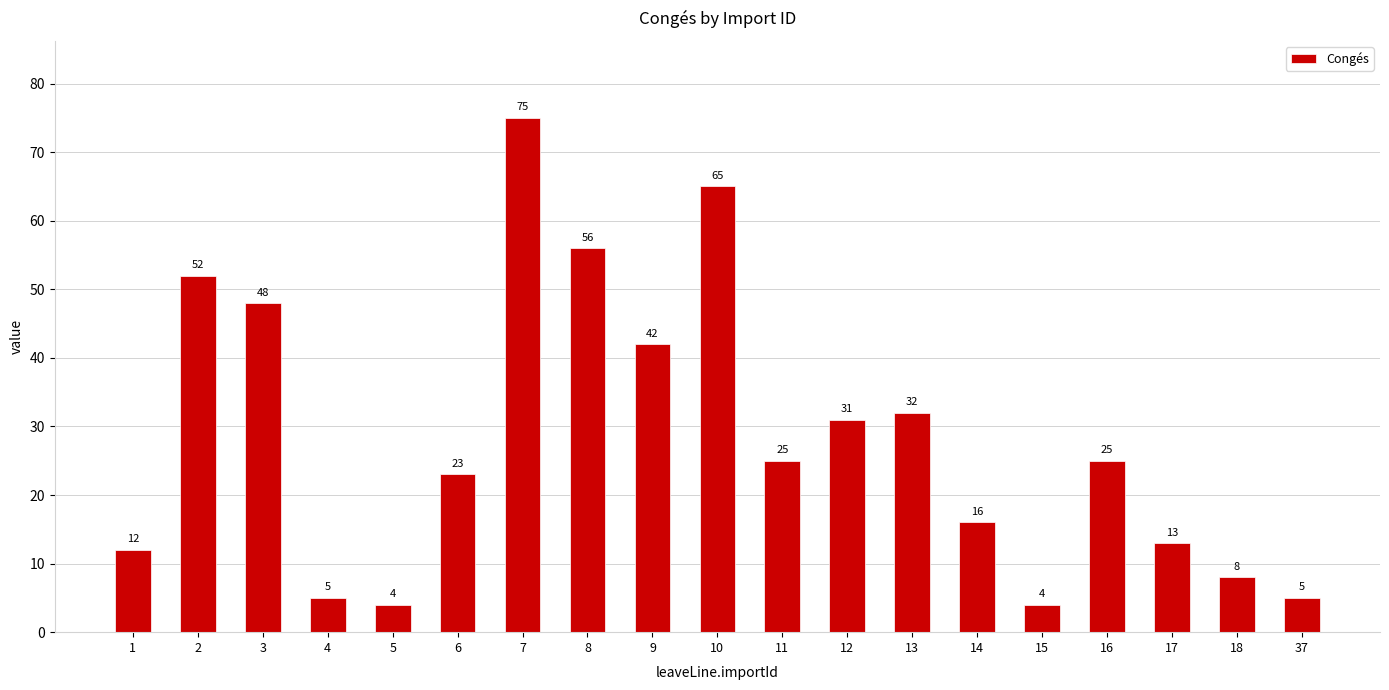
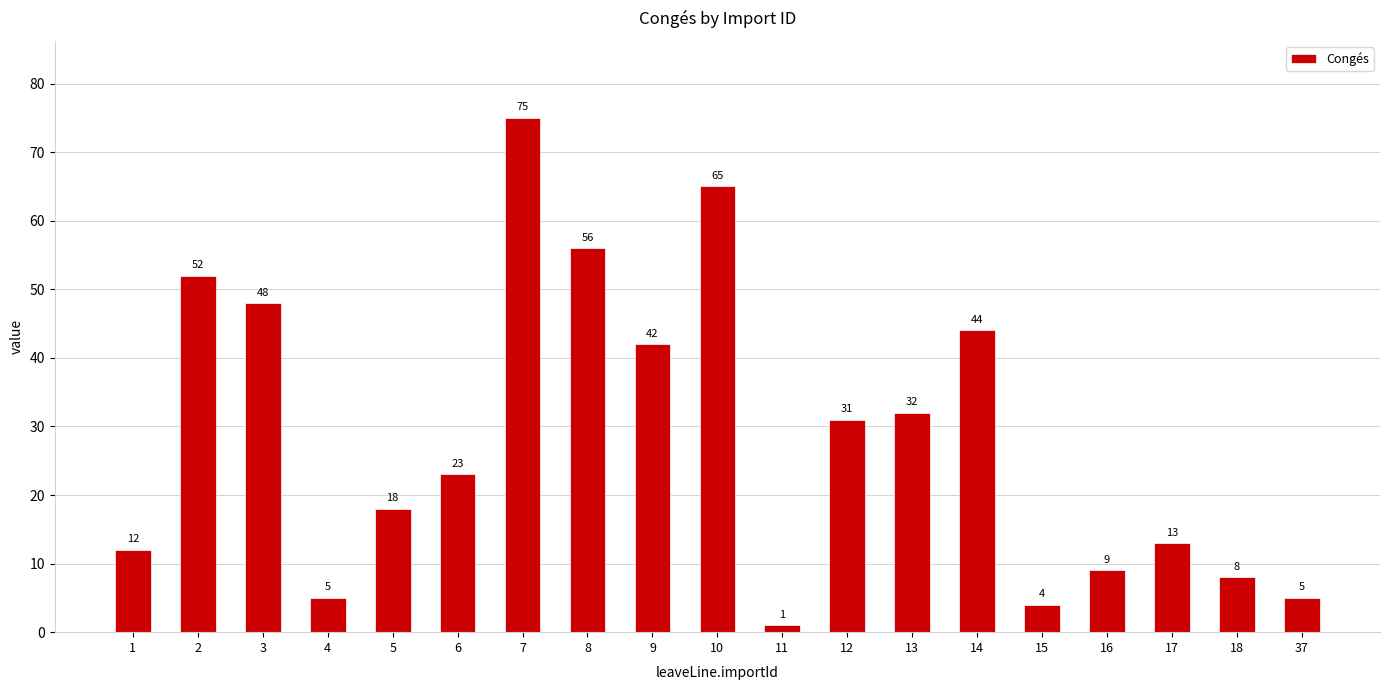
5: 4 -> 18
11: 25 -> 1
14: 16 -> 44
16: 25 -> 9
